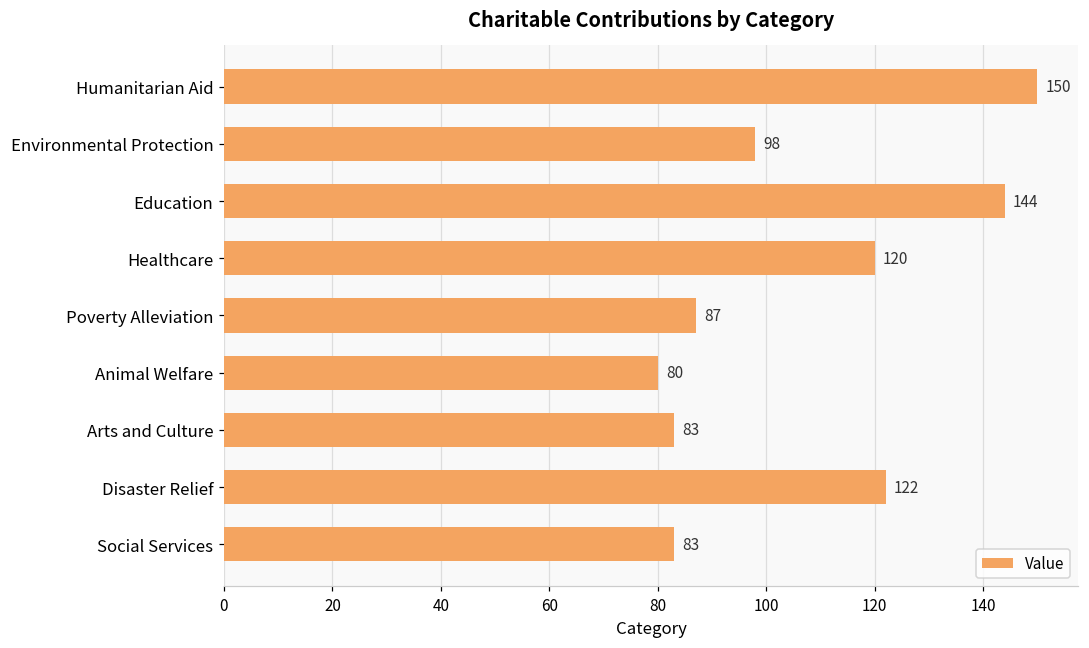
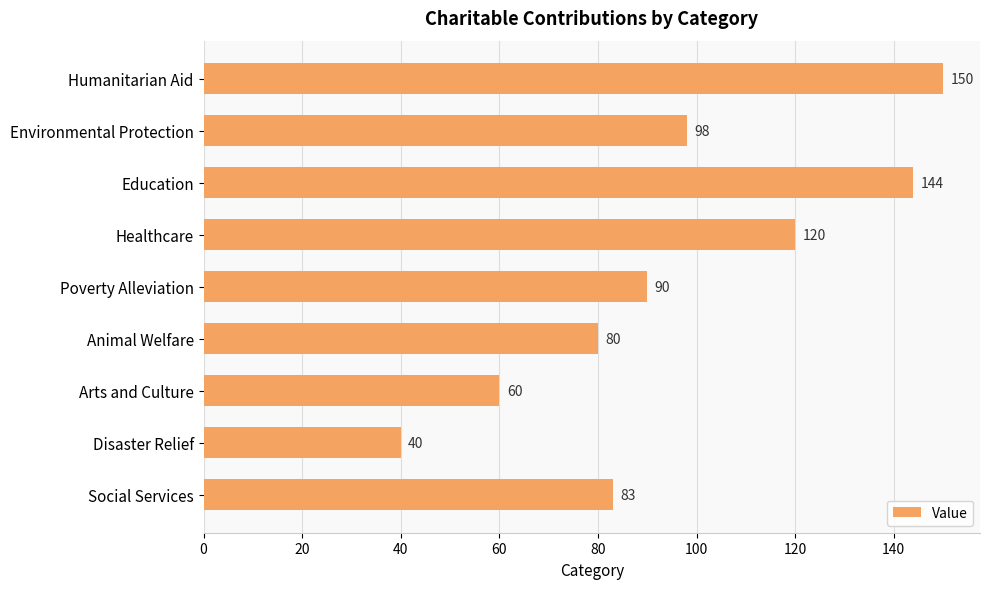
Poverty Alleviation: 87 -> 90
Arts and Culture: 83 -> 60
Disaster Relief: 122 -> 40
